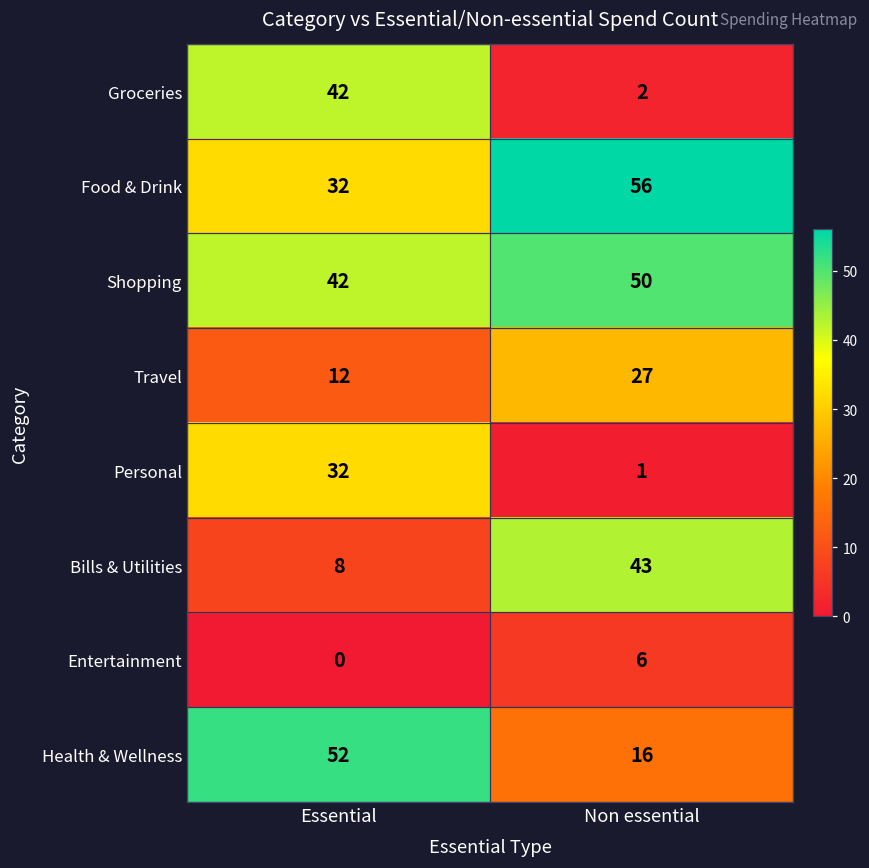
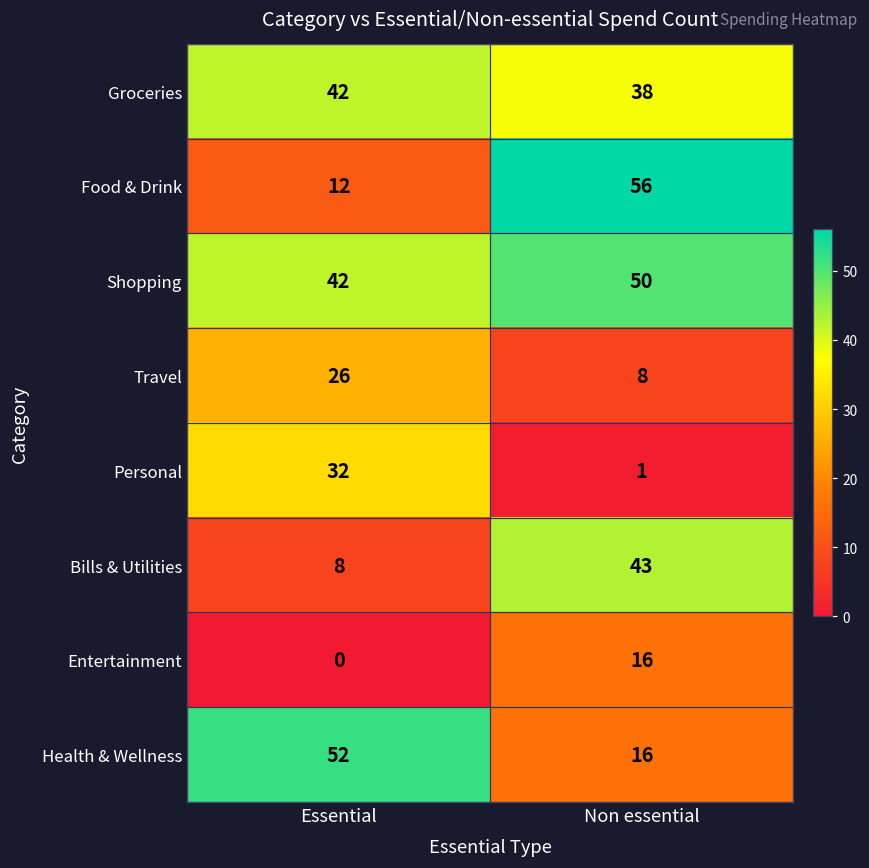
Groceries, Non essential: 2 -> 38
Food & Drink, Essential: 32 -> 12
Travel, Essential: 12 -> 26
Travel, Non essential: 27 -> 8
Entertainment, Non essential: 6 -> 16
